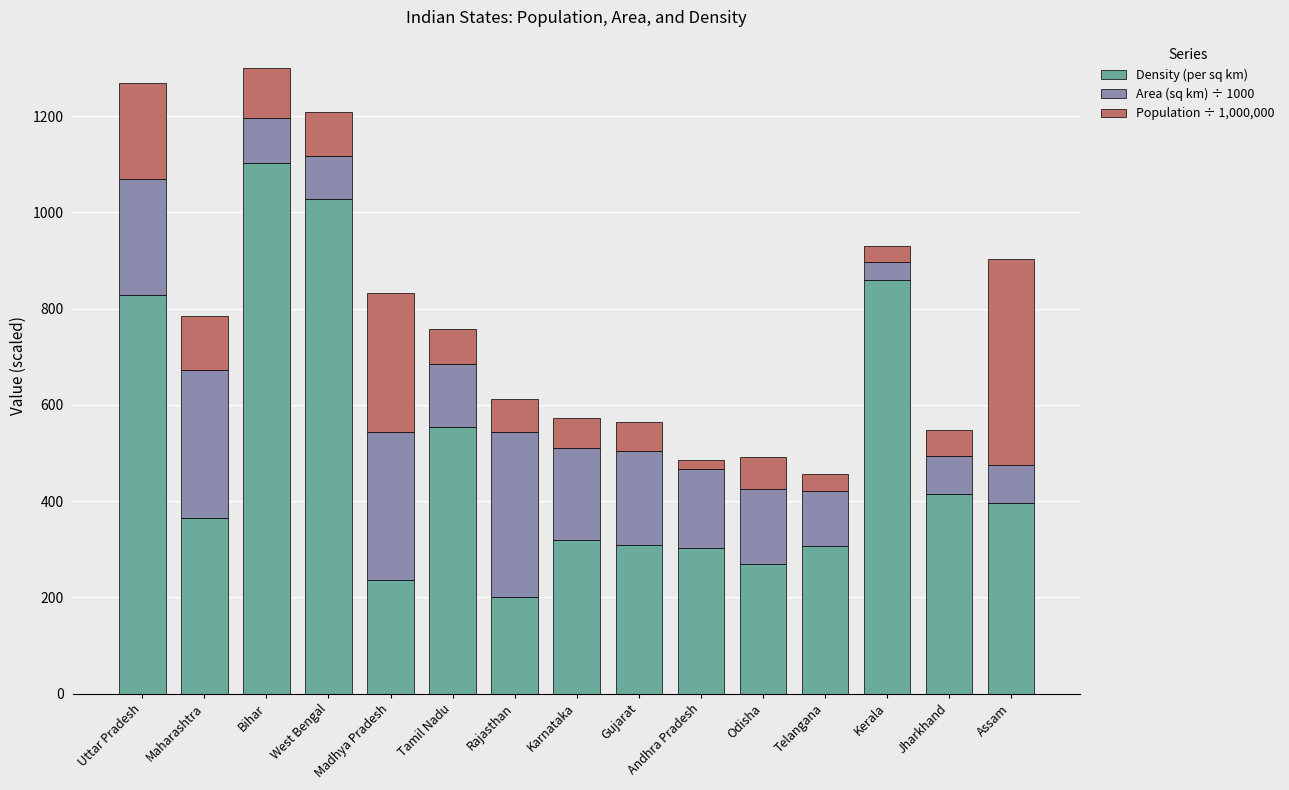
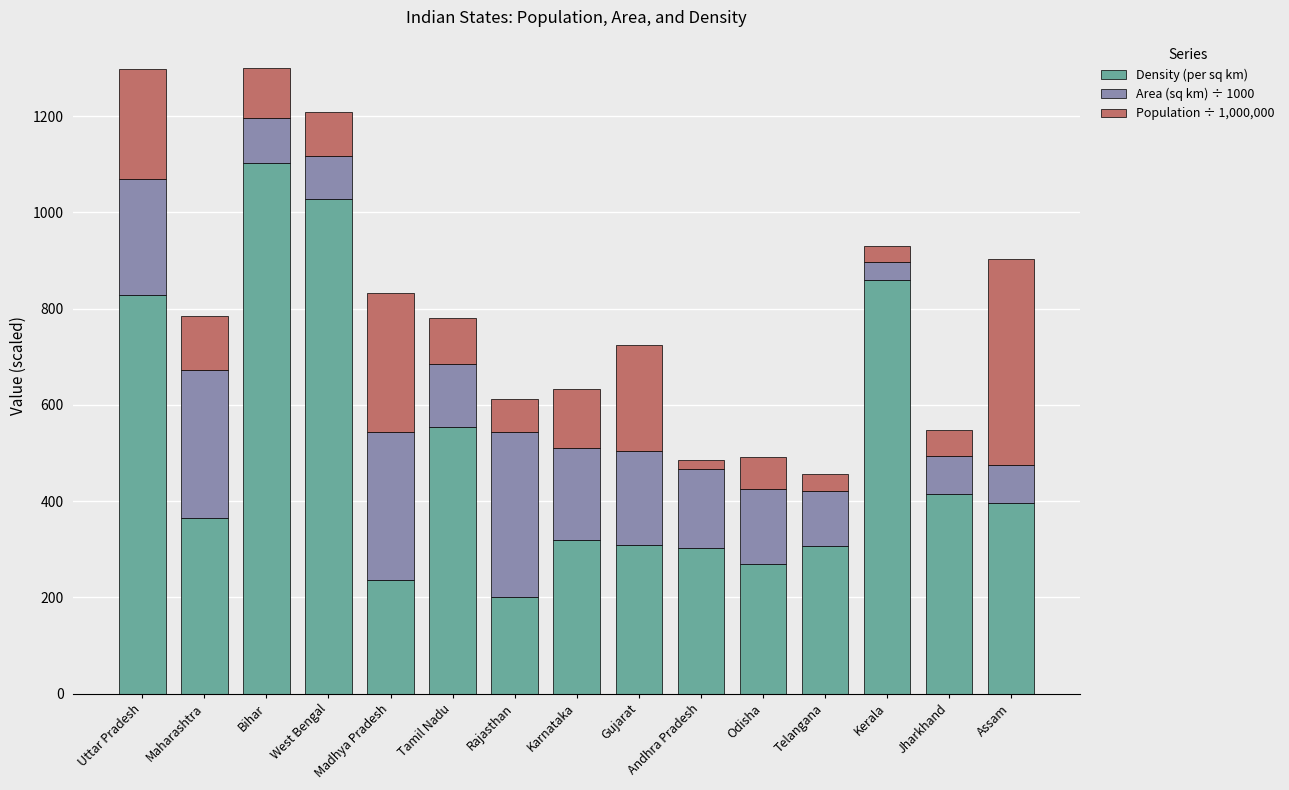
Population ÷ 1,000,000, Uttar Pradesh: 200 -> 230
Population ÷ 1,000,000, Tamil Nadu: 70 -> 100
Population ÷ 1,000,000, Karnataka: 60 -> 120
Population ÷ 1,000,000, Gujarat: 60 -> 220
